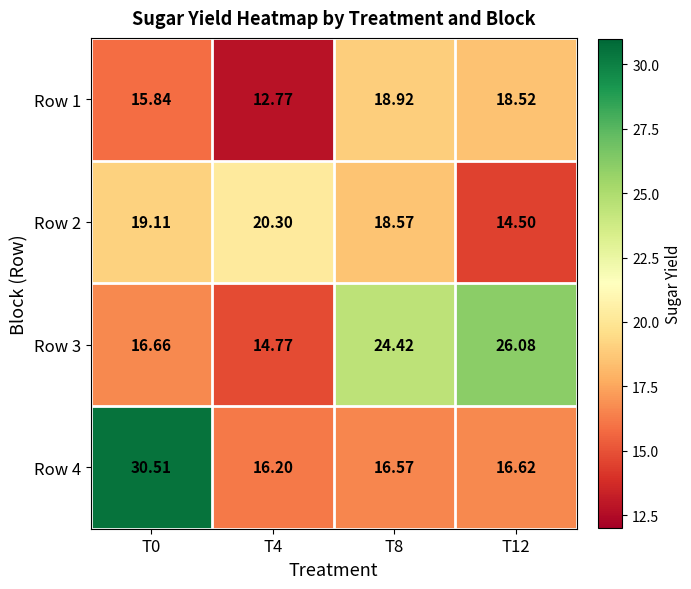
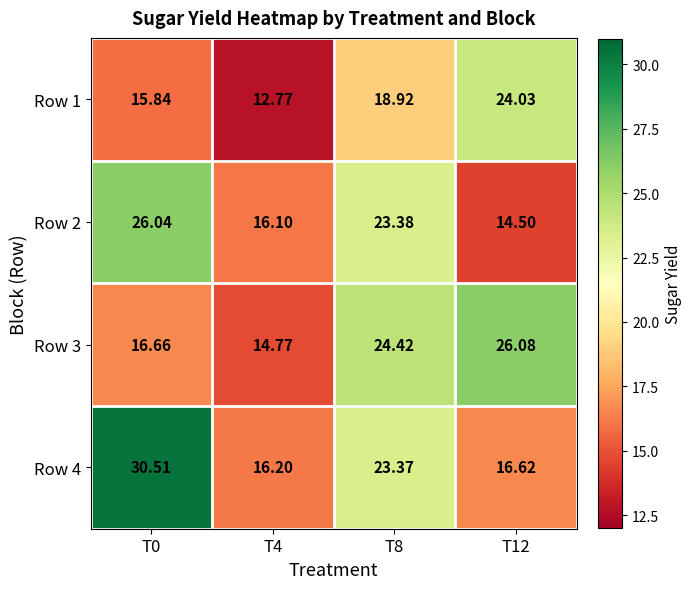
Row 1, T12: 18.52 -> 24.03
Row 2, T0: 19.11 -> 26.04
Row 2, T4: 20.30 -> 16.10
Row 2, T8: 18.57 -> 23.38
Row 4, T8: 16.57 -> 23.37
